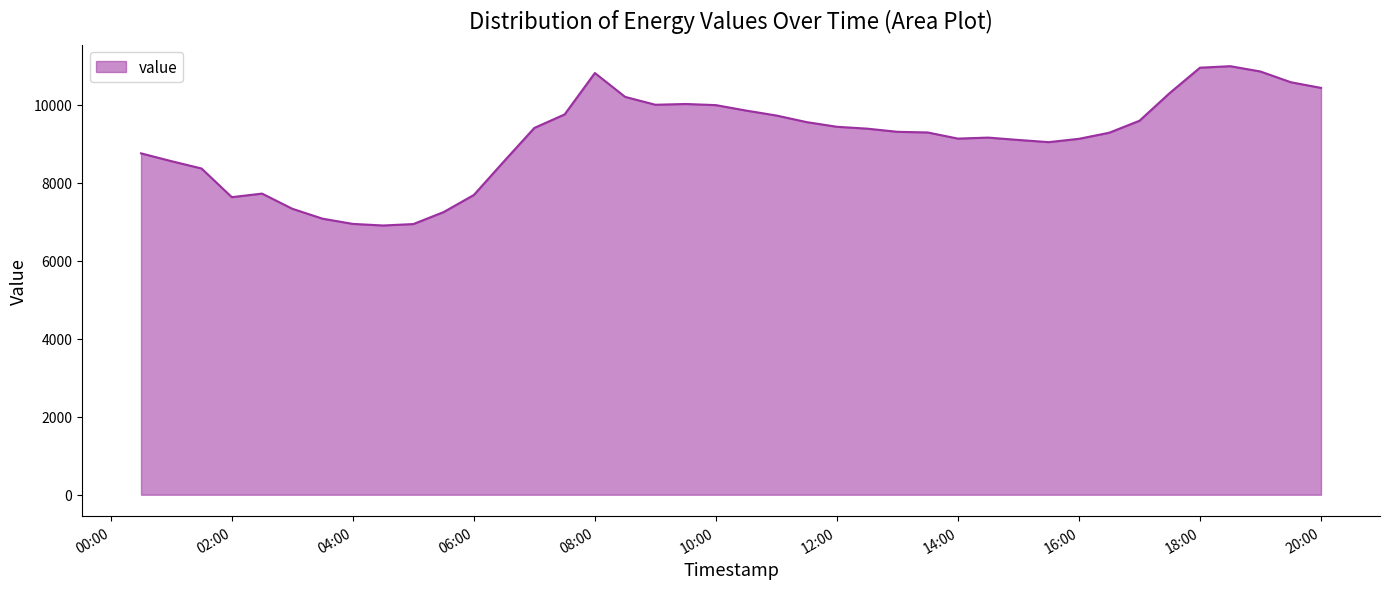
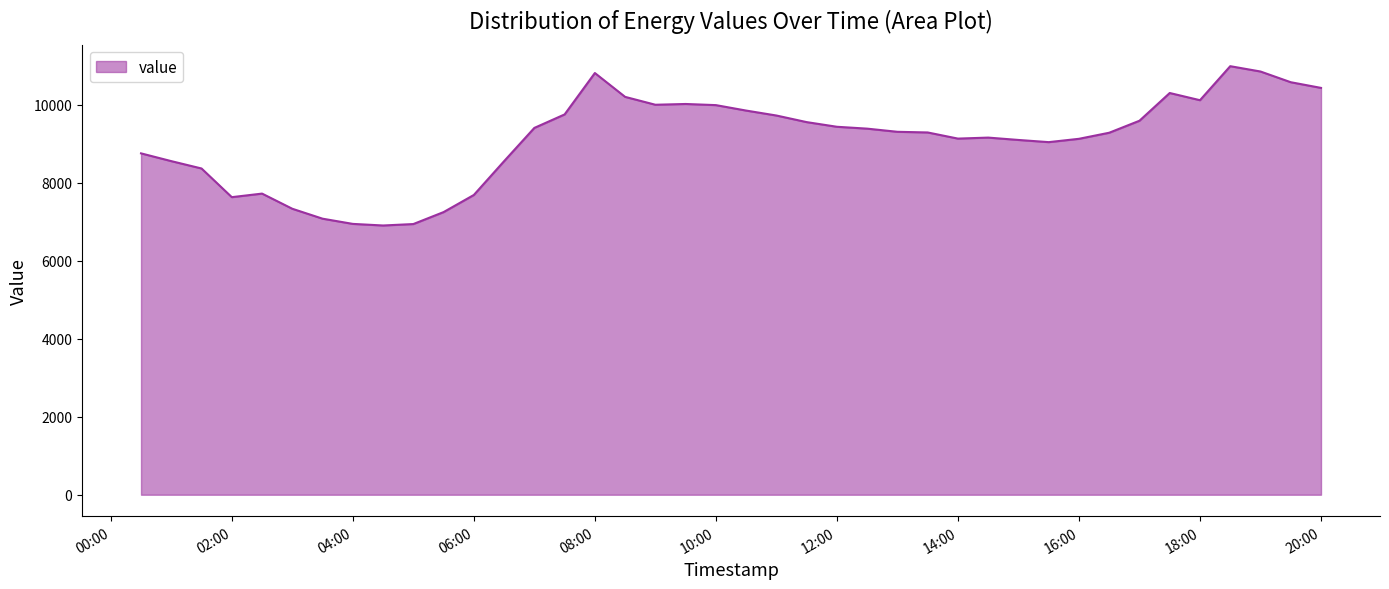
18:00: 11000 -> 10100
